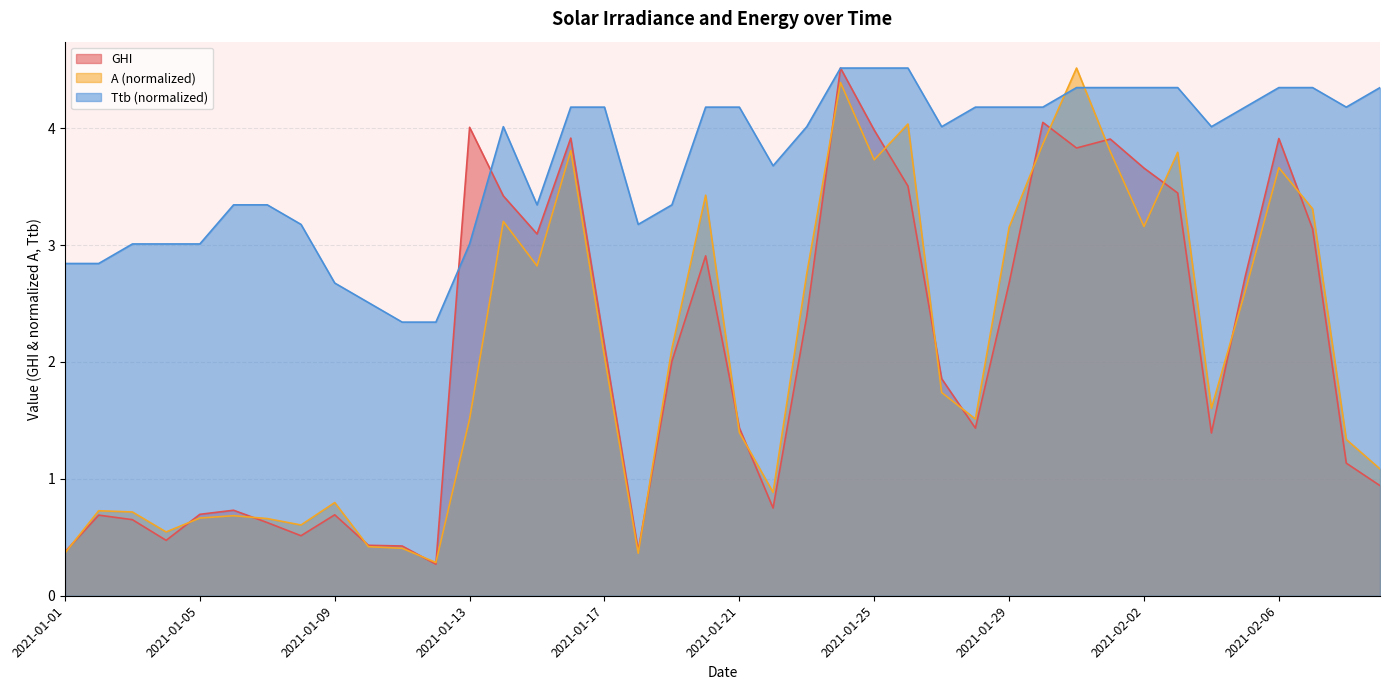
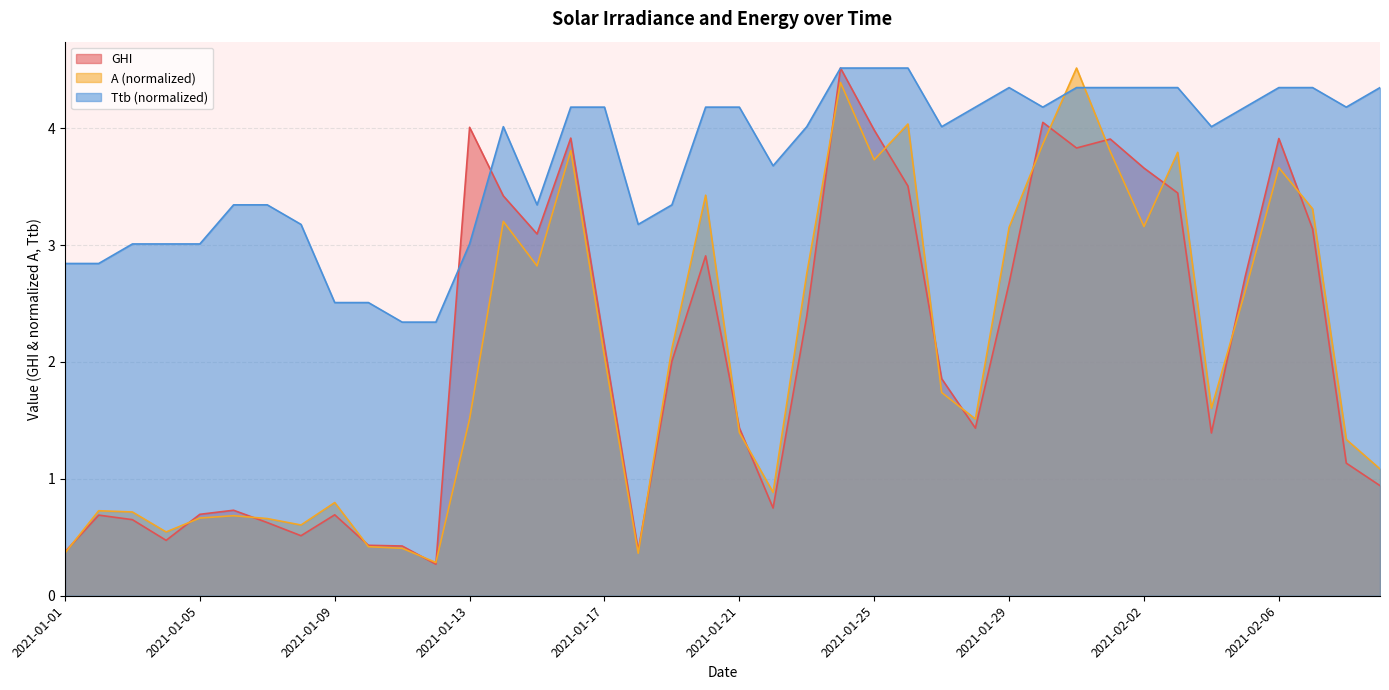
Ttb (normalized), 2021-01-09: 2.67 -> 2.51
Ttb (normalized), 2021-01-29: 4.18 -> 4.35
